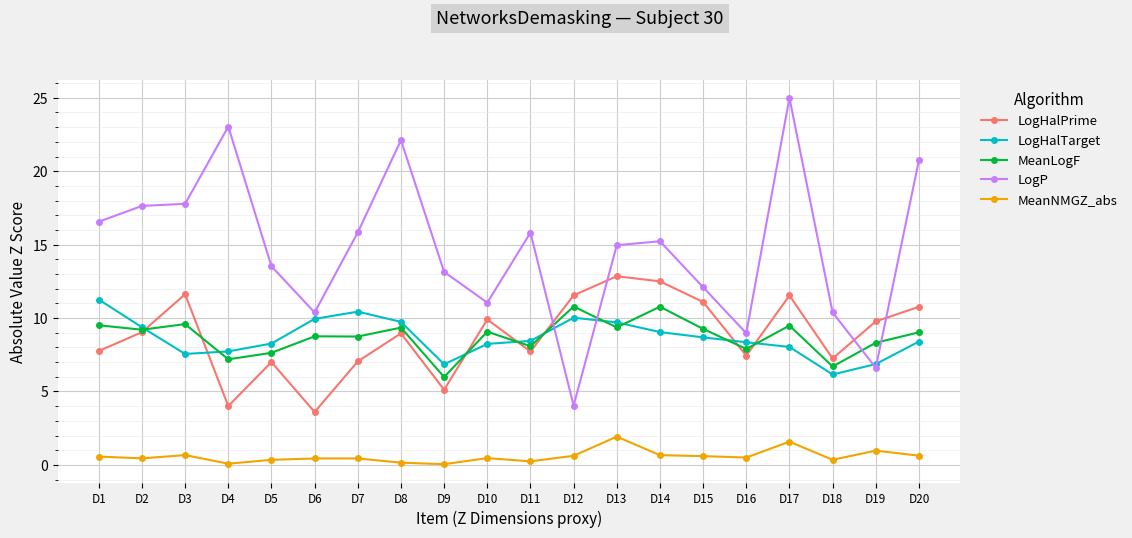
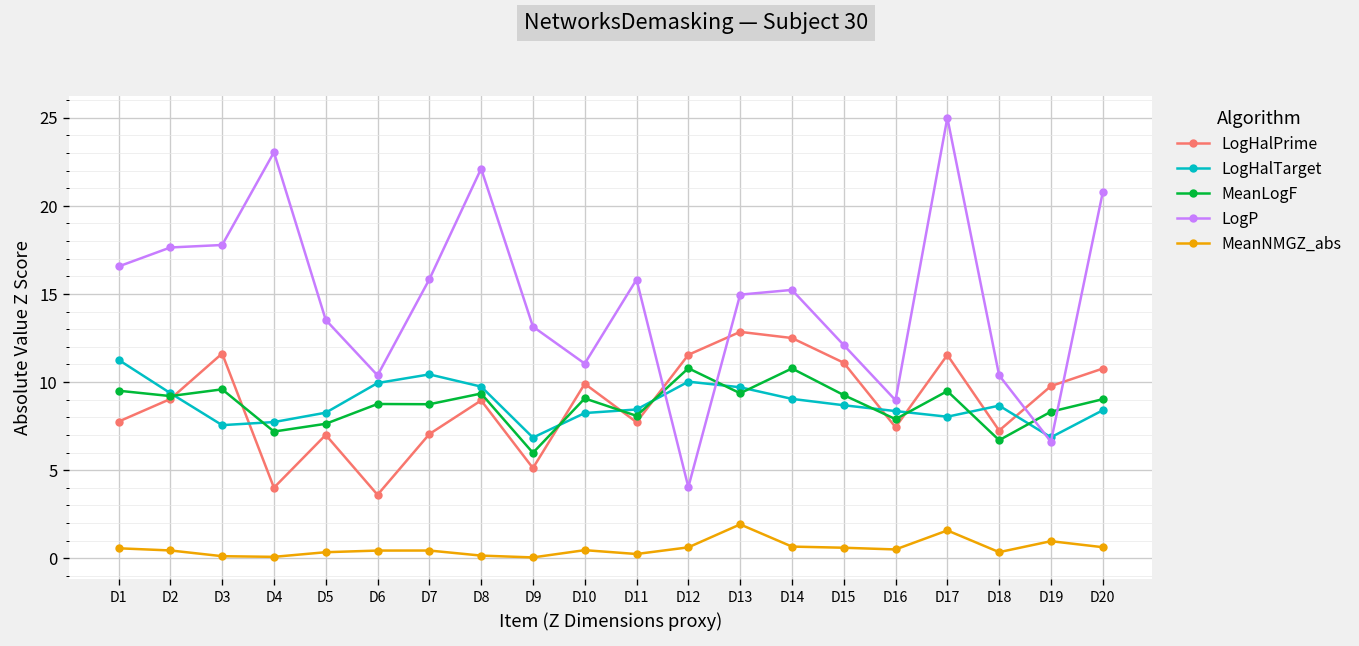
MeanNMGZ_abs, D3: 0.7 -> 0.1
LogHalTarget, D18: 6.2 -> 8.7
